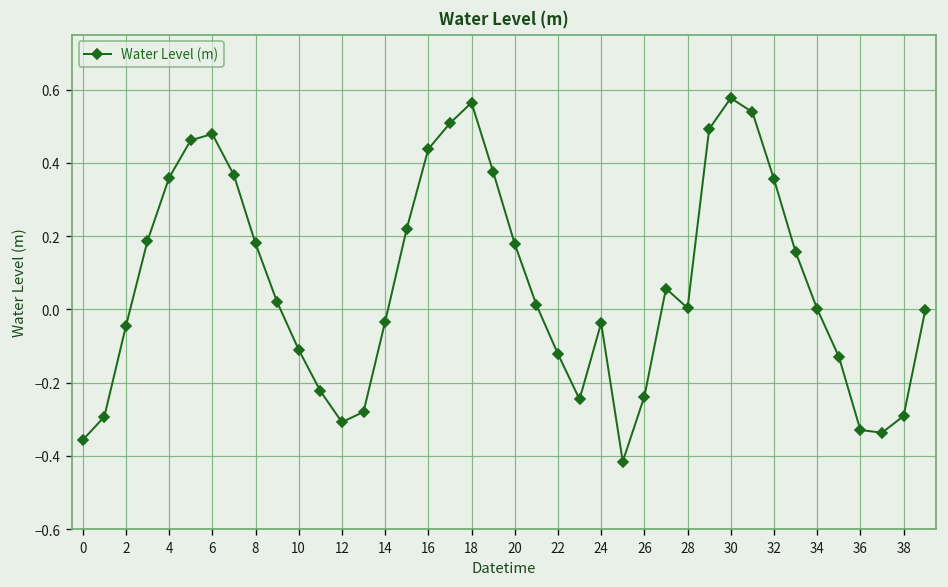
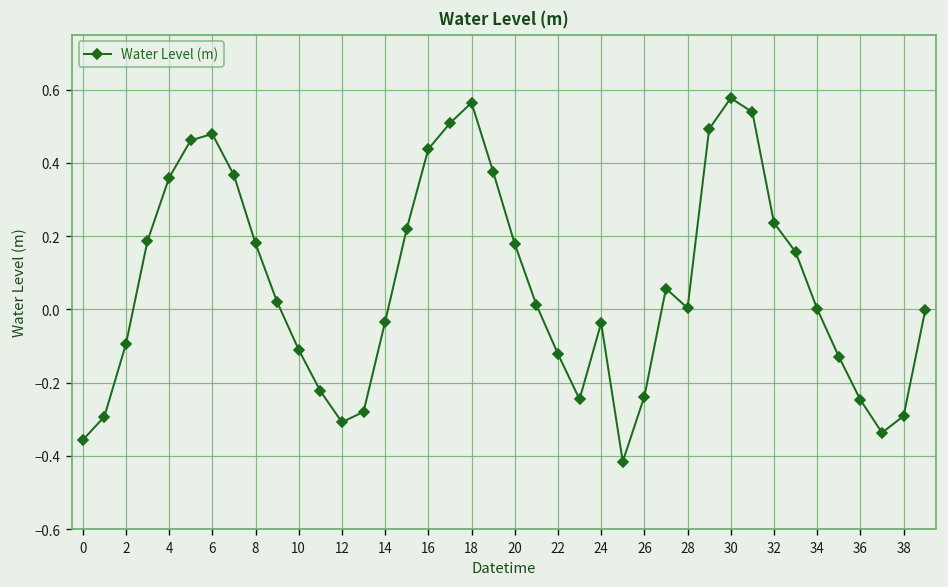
2: -0.05 -> -0.10
32: 0.36 -> 0.24
36: -0.33 -> -0.25
